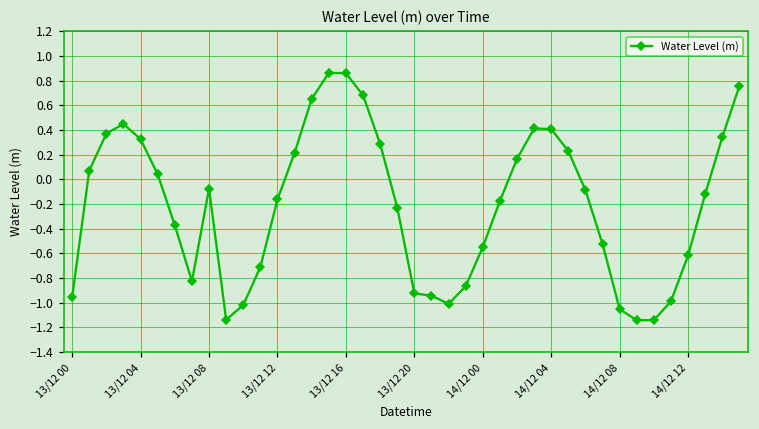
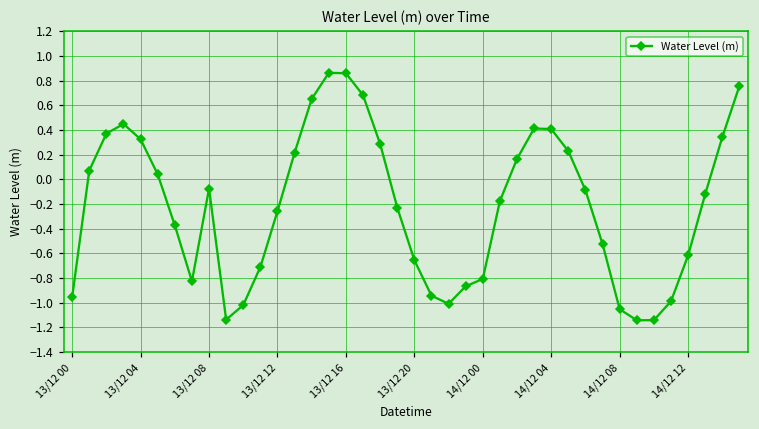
13/12 12: -0.16 -> -0.26
13/12 20: -0.93 -> -0.66
14/12 00: -0.55 -> -0.81
